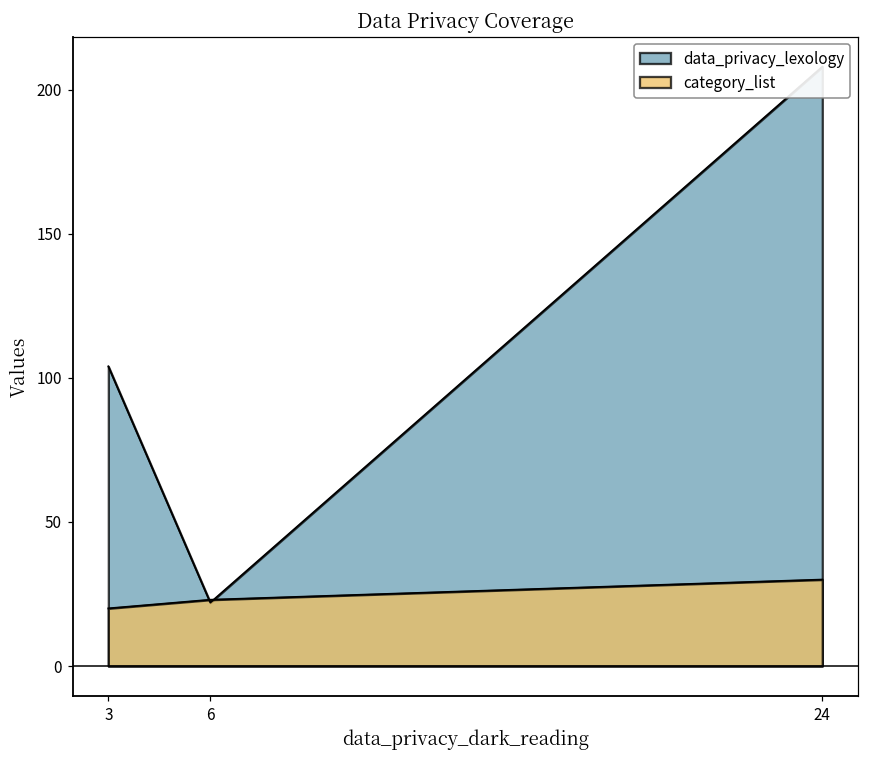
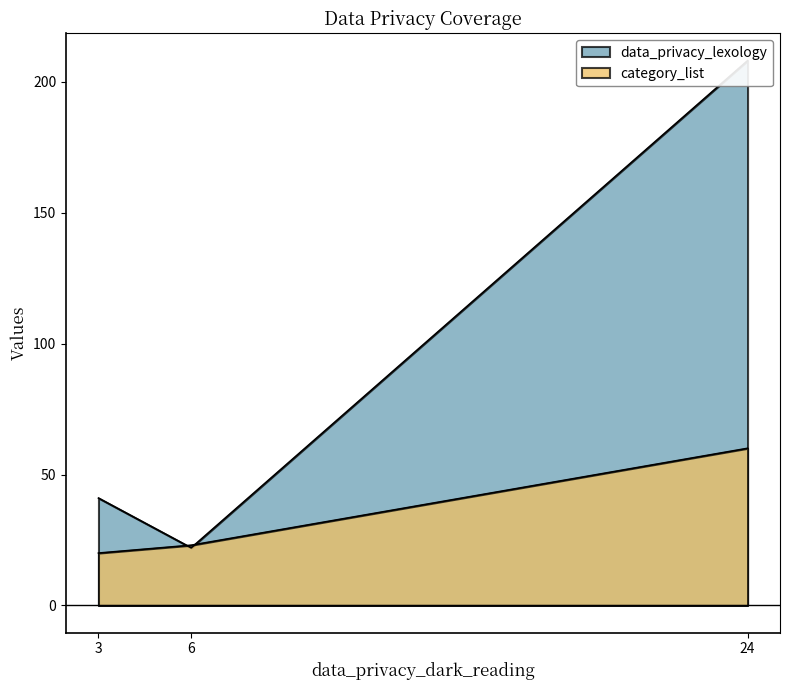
data_privacy_lexology, 3: 104 -> 41
category_list, 24: 30 -> 60
